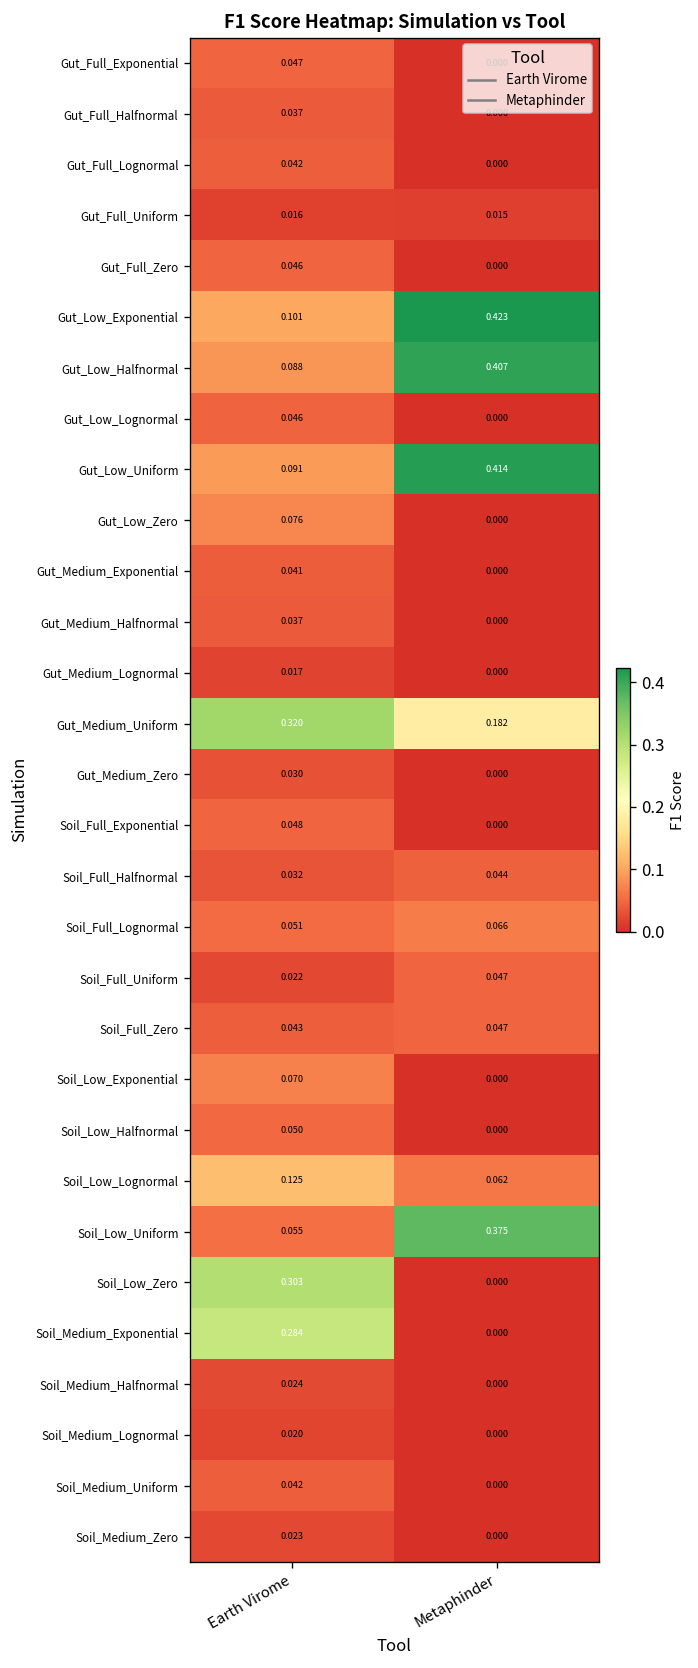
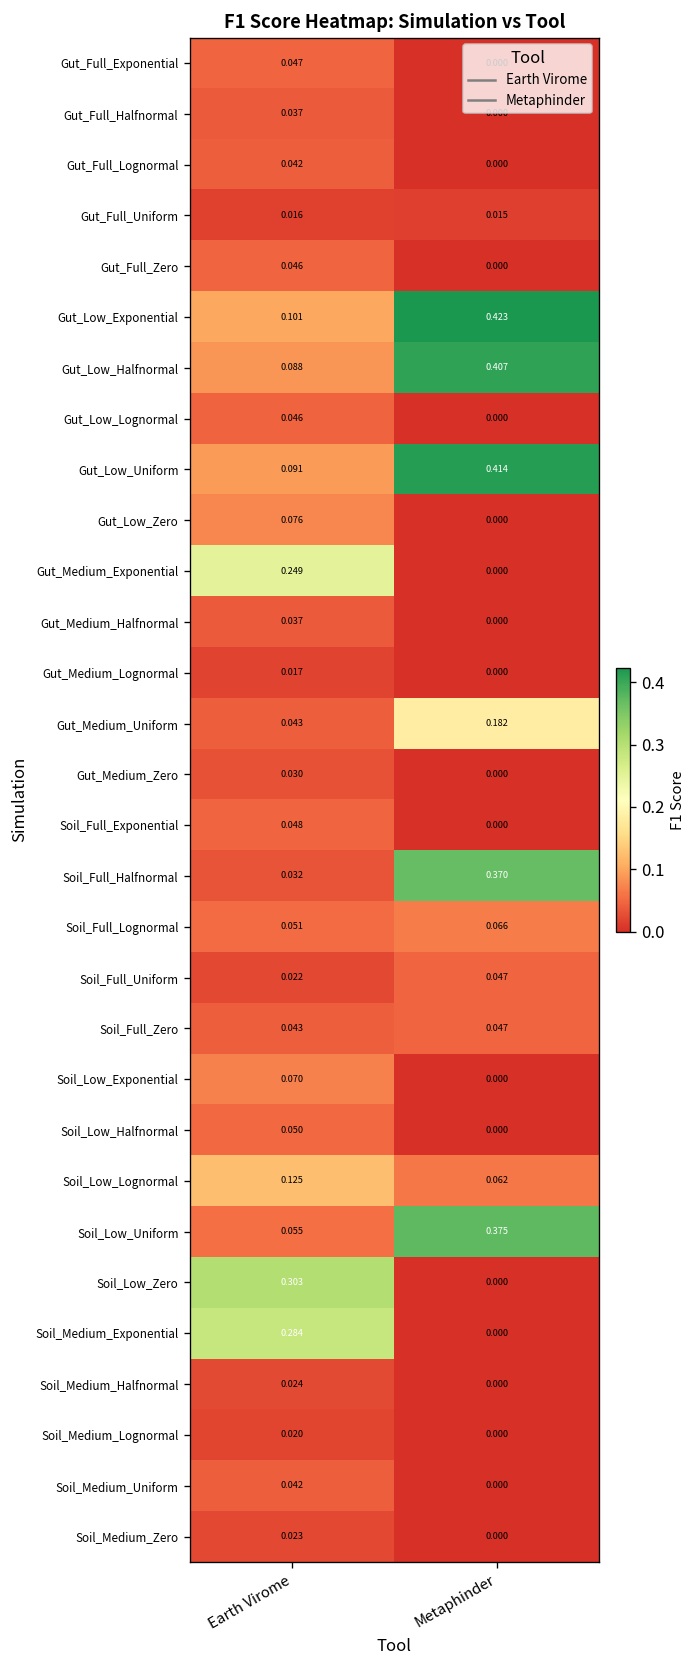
Gut_Medium_Exponential, Earth Virome: 0.041 -> 0.249
Gut_Medium_Uniform, Earth Virome: 0.320 -> 0.043
Soil_Full_Halfnormal, Metaphinder: 0.044 -> 0.370
